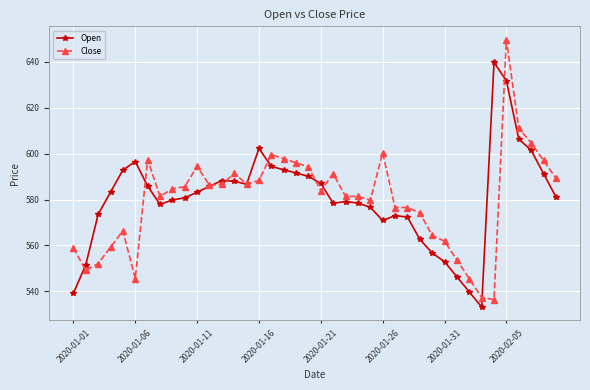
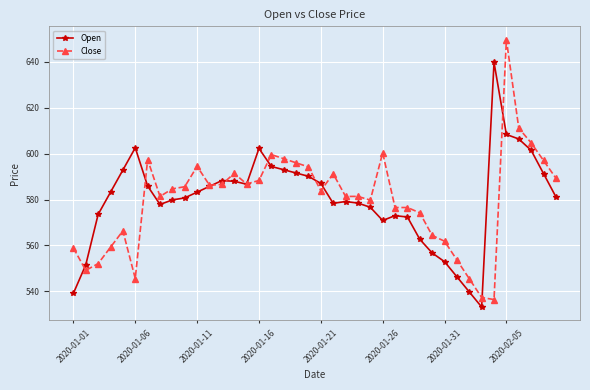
Open, 2020-01-06: 597 -> 603
Open, 2020-02-05: 632 -> 608
